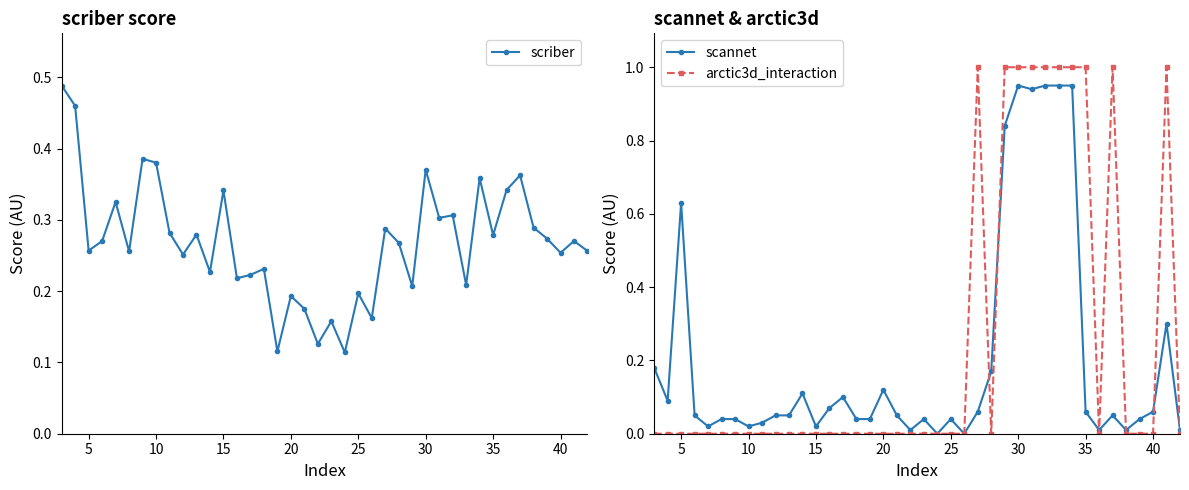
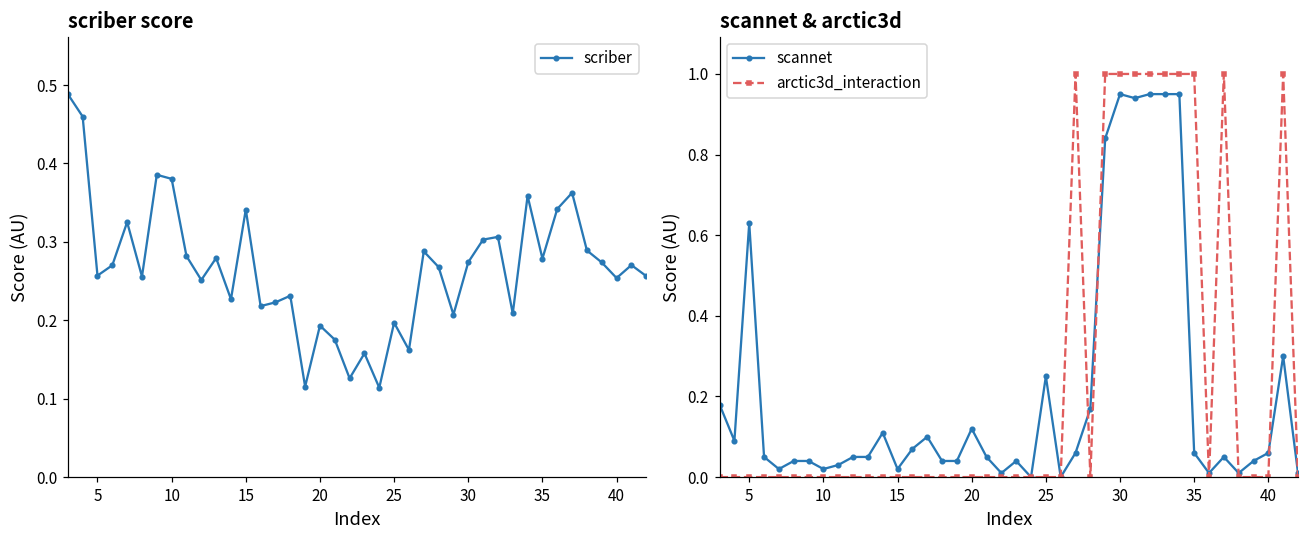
scriber score, 30: 0.37 -> 0.27
scannet & arctic3d, scannet, 25: 0.04 -> 0.25
